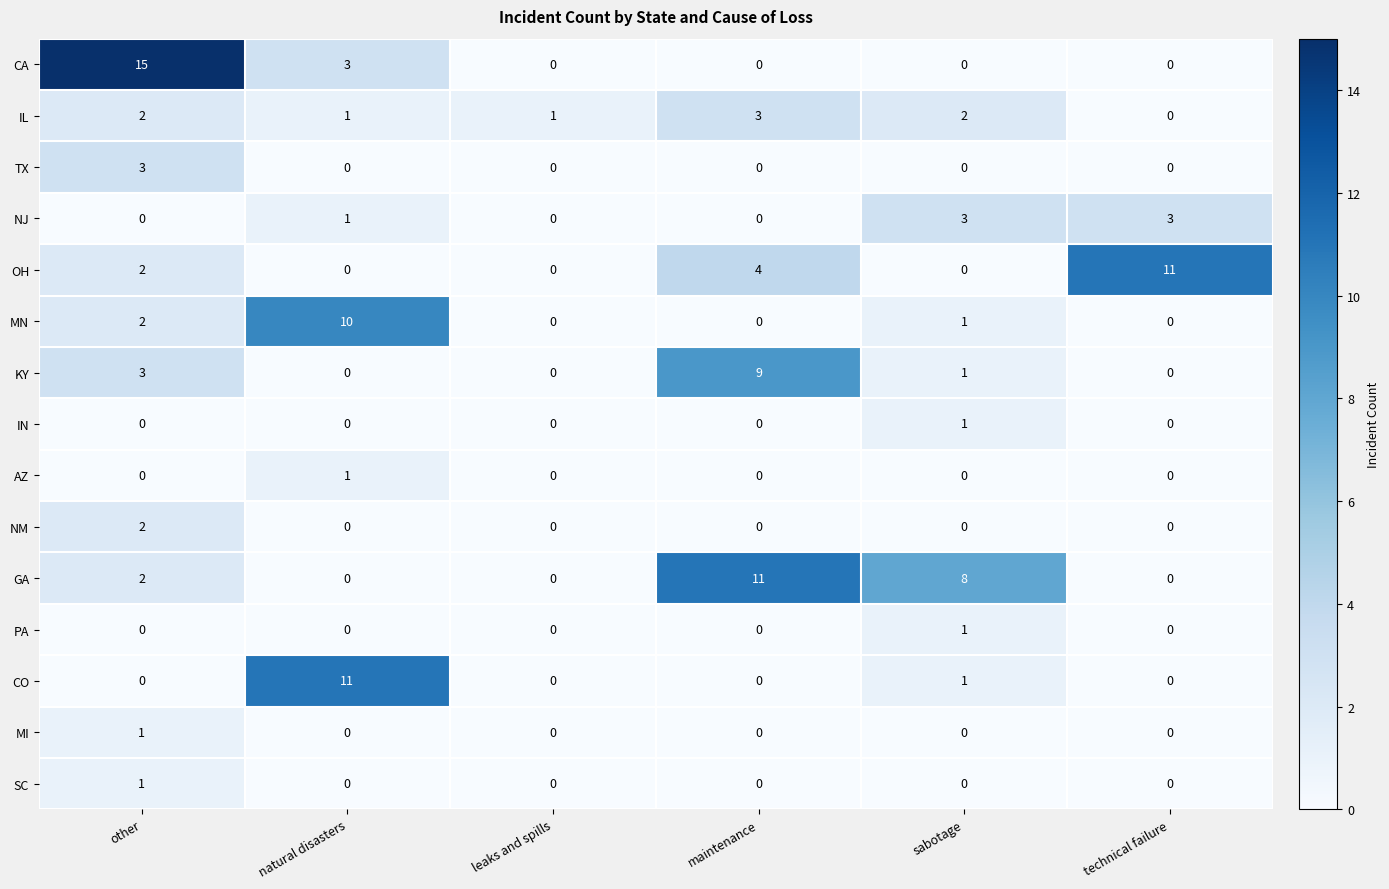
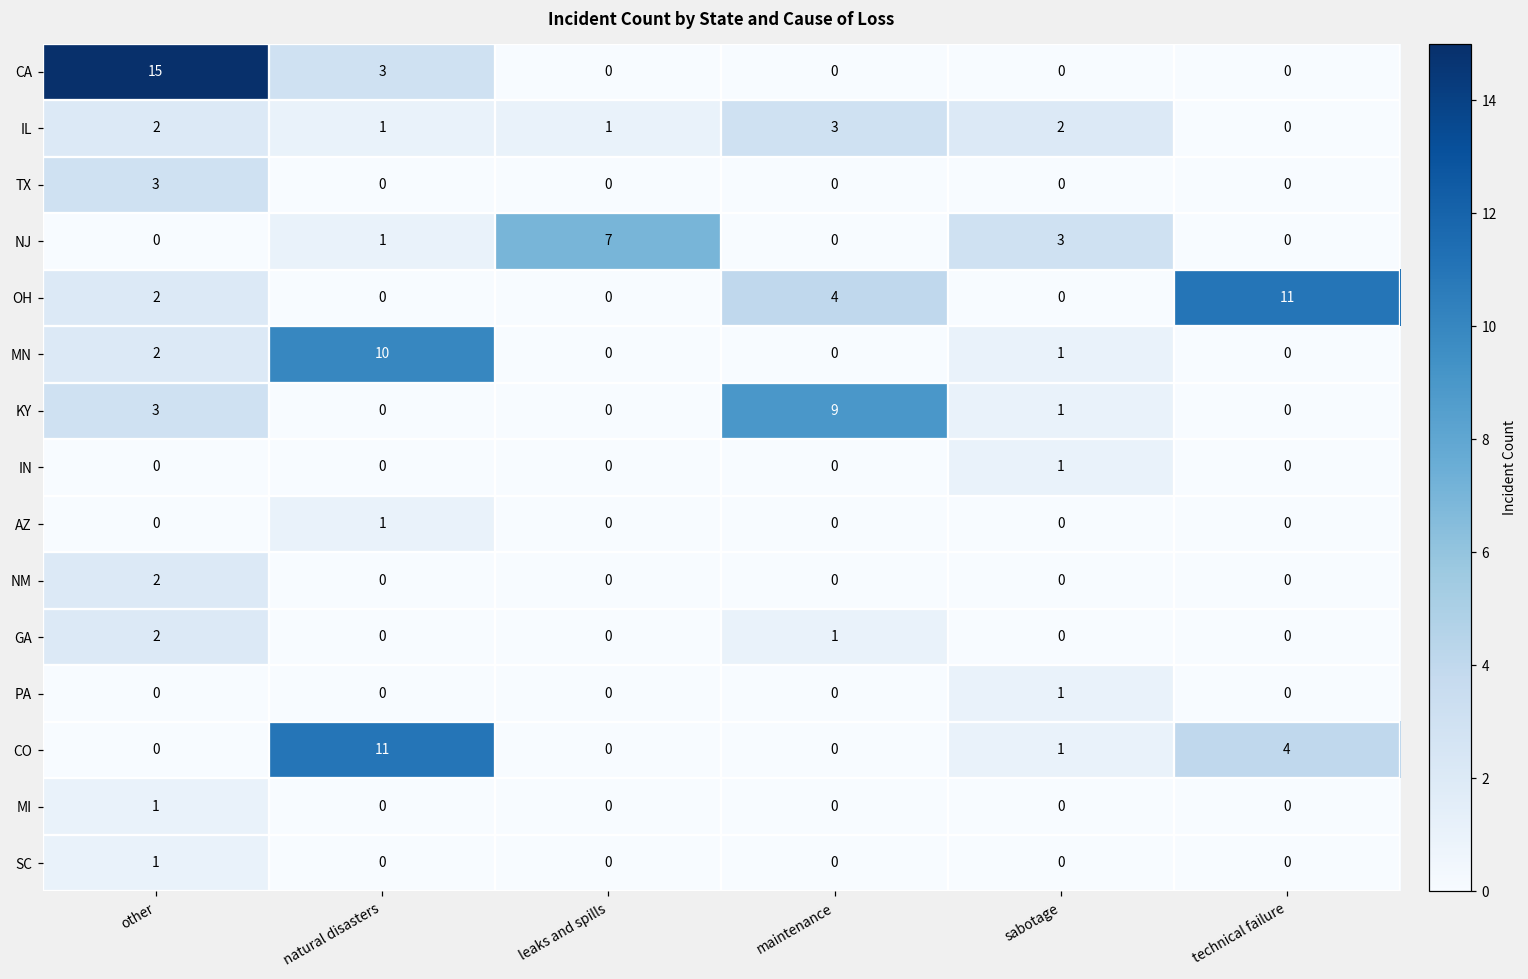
NJ, leaks and spills: 0 -> 7
NJ, technical failure: 3 -> 0
GA, maintenance: 11 -> 1
GA, sabotage: 8 -> 0
CO, technical failure: 0 -> 4
